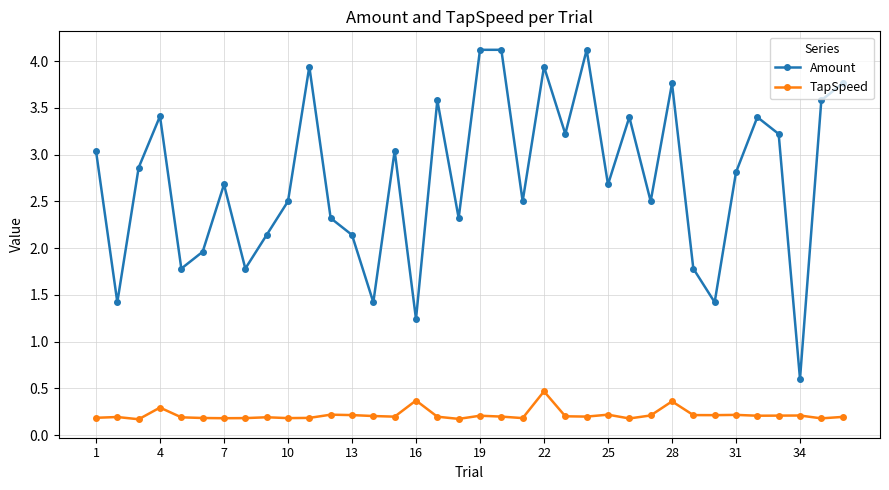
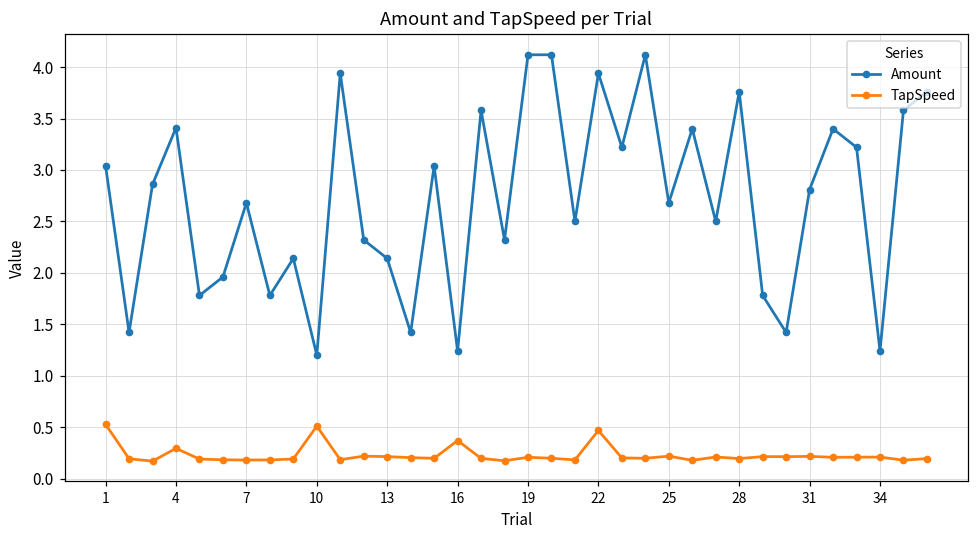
TapSpeed, 1: 0.2 -> 0.5
Amount, 10: 2.5 -> 1.2
TapSpeed, 10: 0.2 -> 0.5
TapSpeed, 28: 0.4 -> 0.2
Amount, 34: 0.6 -> 1.2
